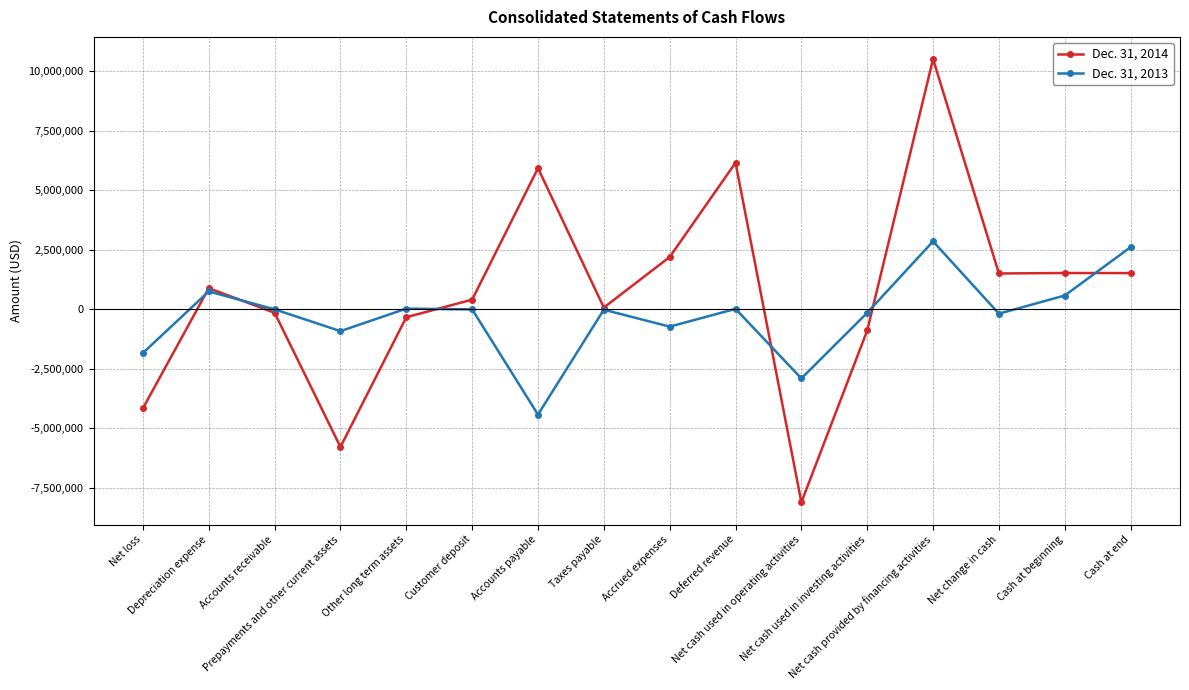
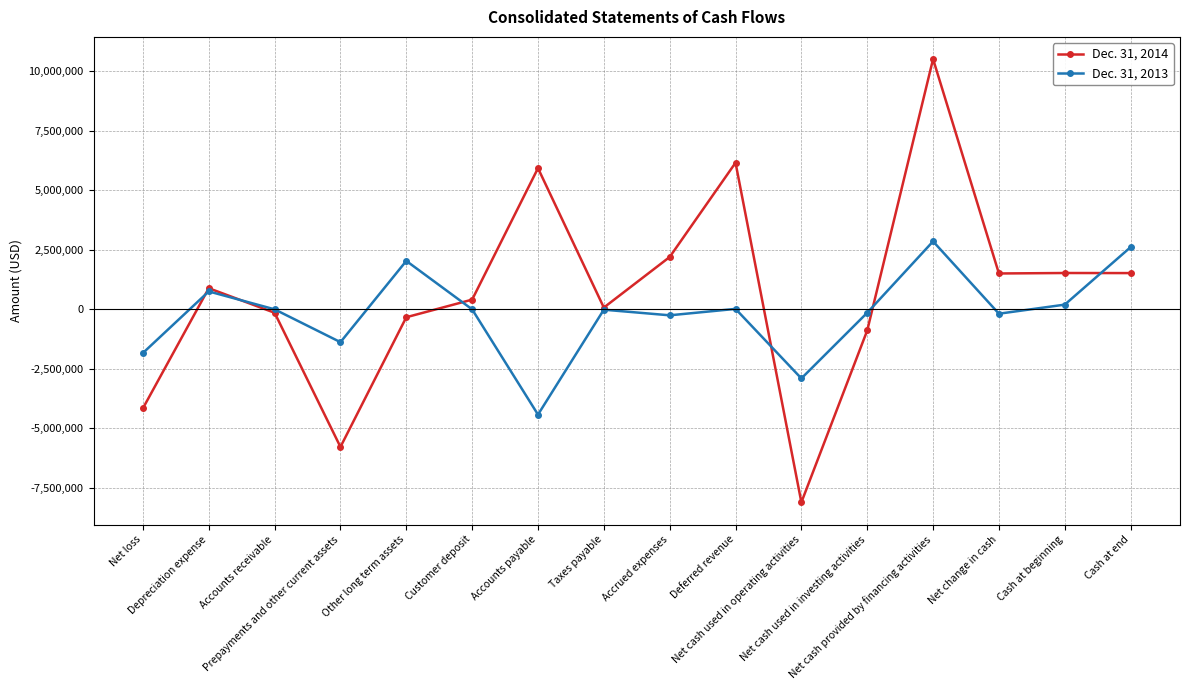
Dec. 31, 2013, Prepayments and other current assets: -900,000 -> -1,400,000
Dec. 31, 2013, Other long term assets: 0 -> 2,000,000
Dec. 31, 2013, Accrued expenses: -700,000 -> -200,000
Dec. 31, 2013, Cash at beginning: 600,000 -> 200,000
